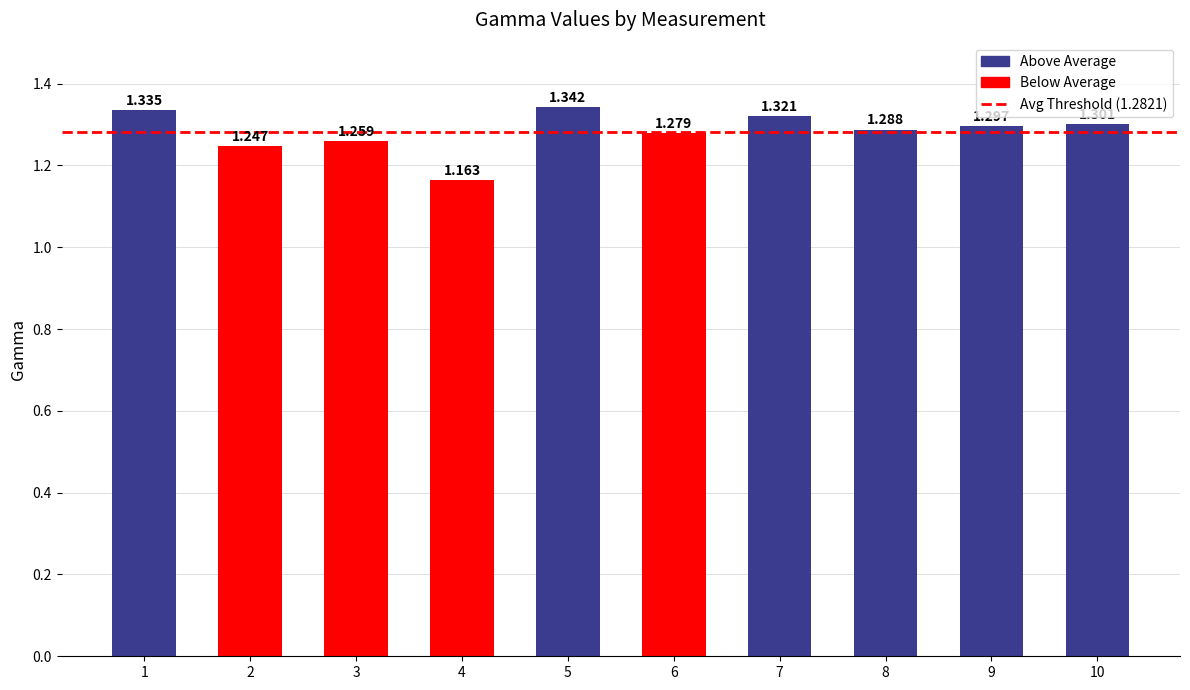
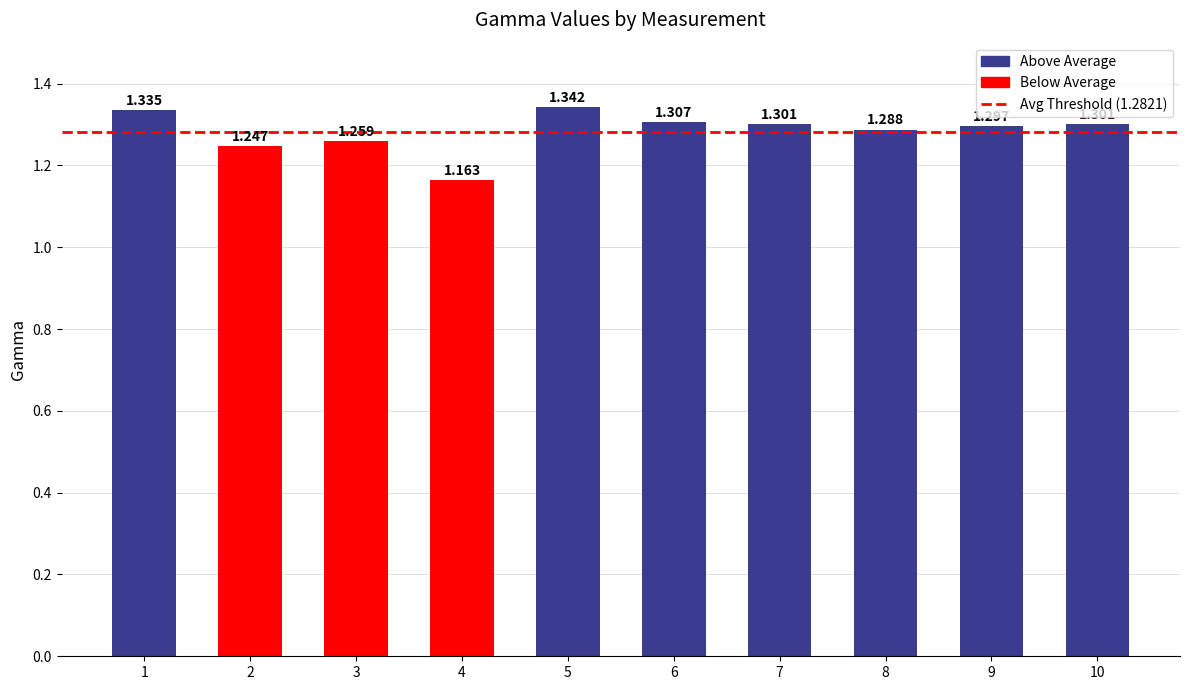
6: 1.279 -> 1.307
7: 1.321 -> 1.301
